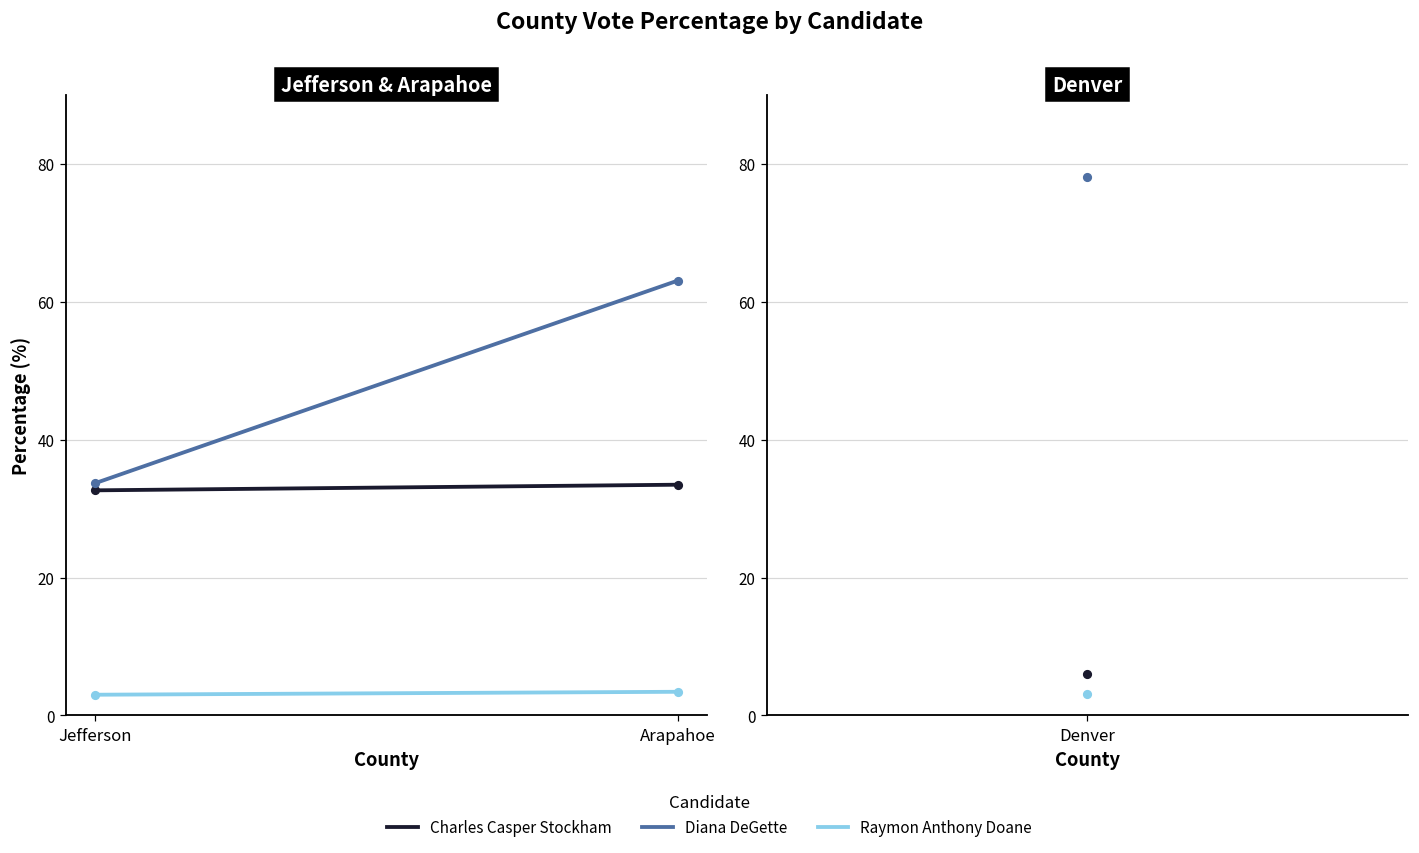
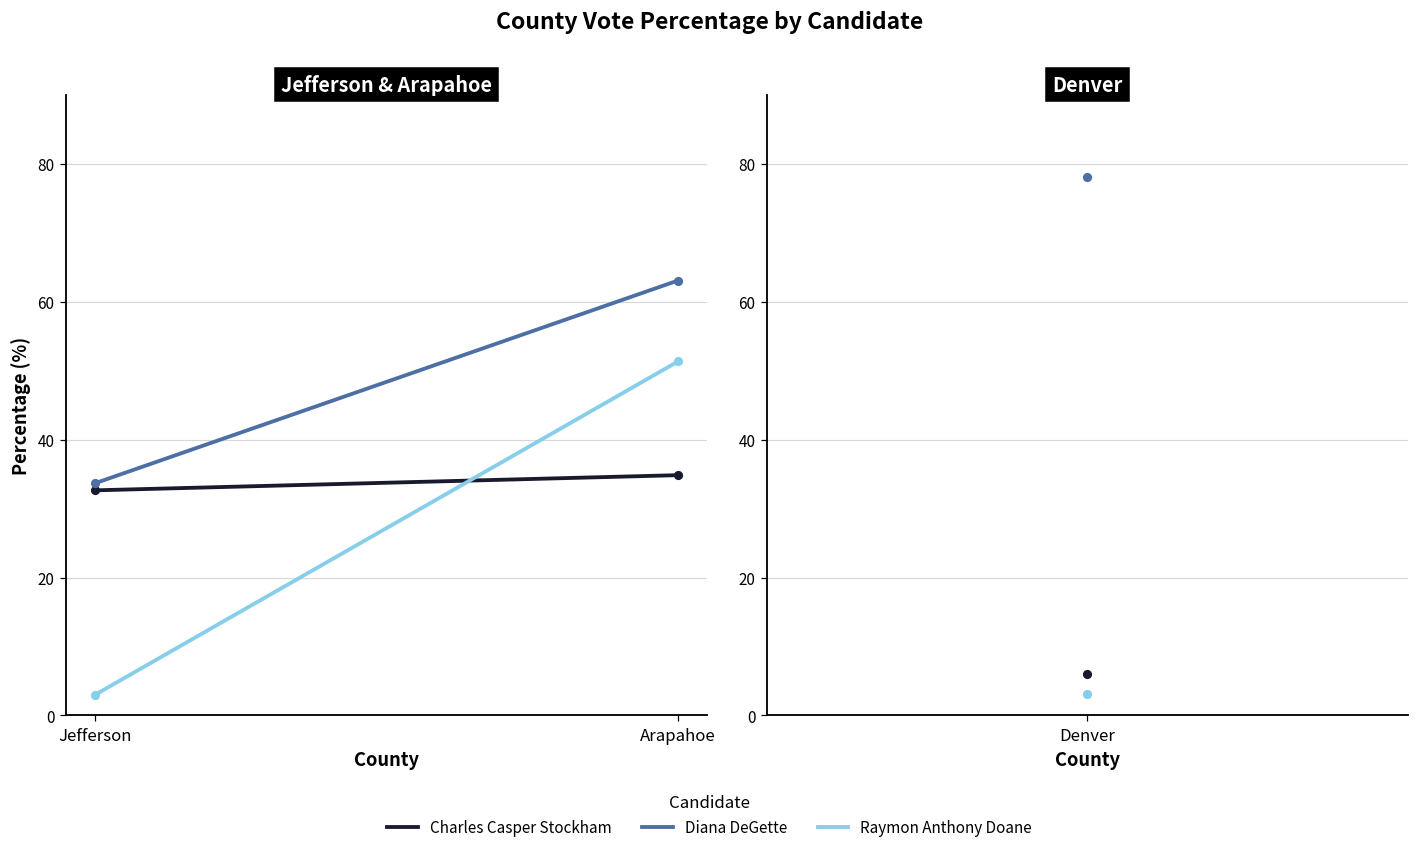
Jefferson & Arapahoe, Charles Casper Stockham, Arapahoe: 33 -> 35
Jefferson & Arapahoe, Raymon Anthony Doane, Arapahoe: 3 -> 51
